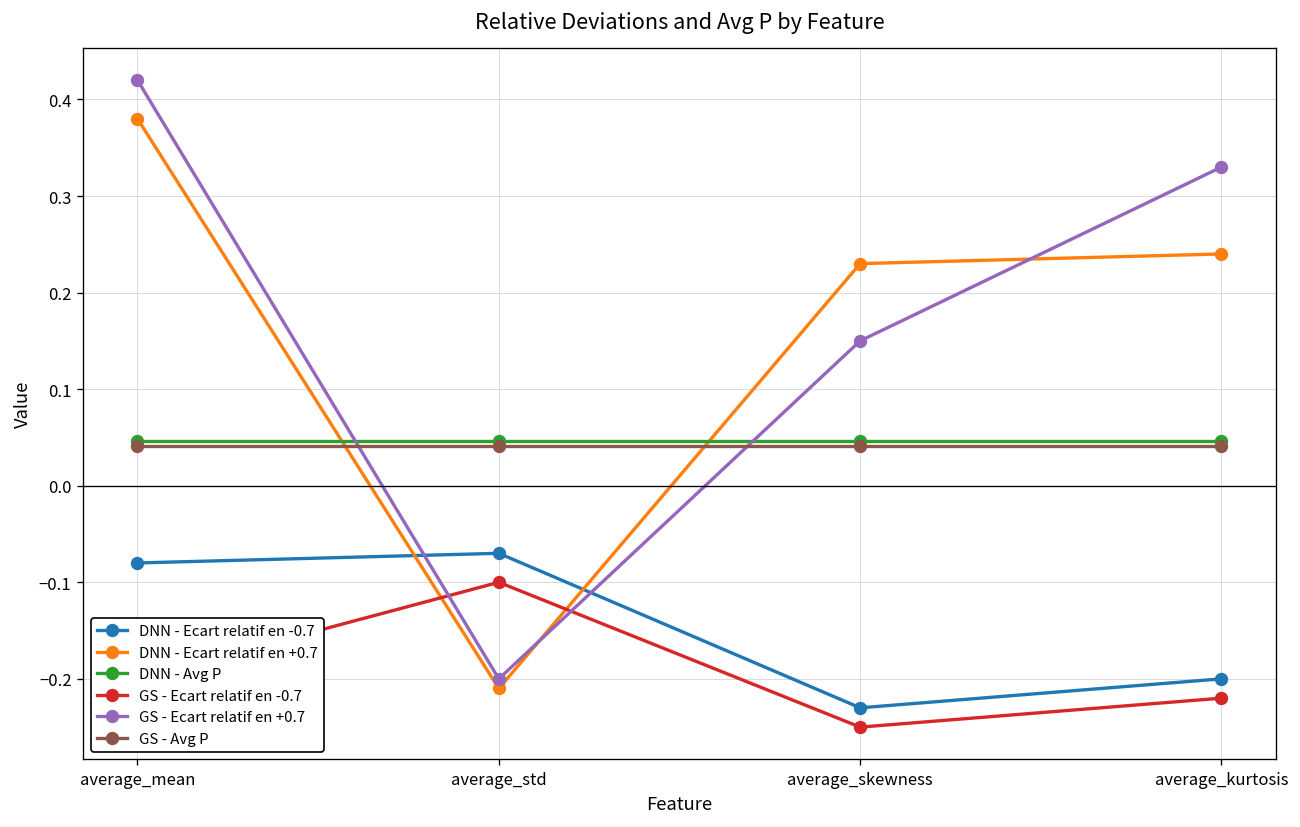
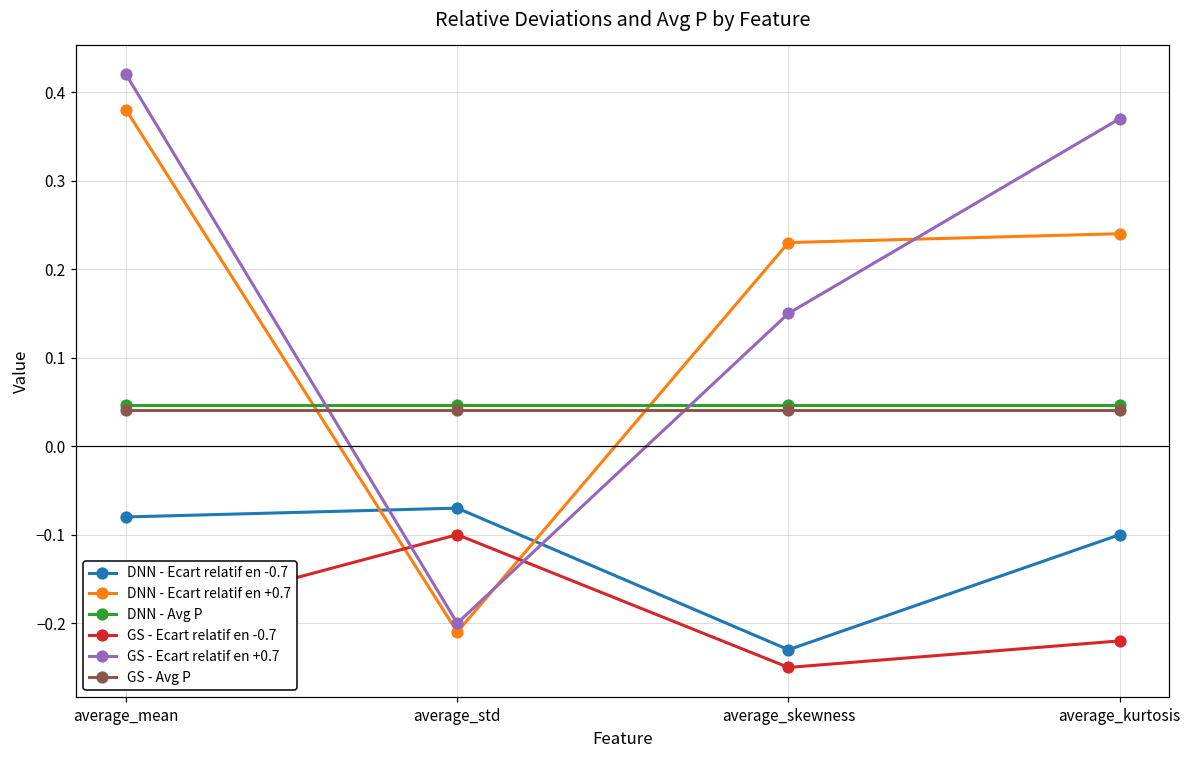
DNN - Ecart relatif en -0.7, average_kurtosis: -0.2 -> -0.1
GS - Ecart relatif en +0.7, average_kurtosis: 0.33 -> 0.37
